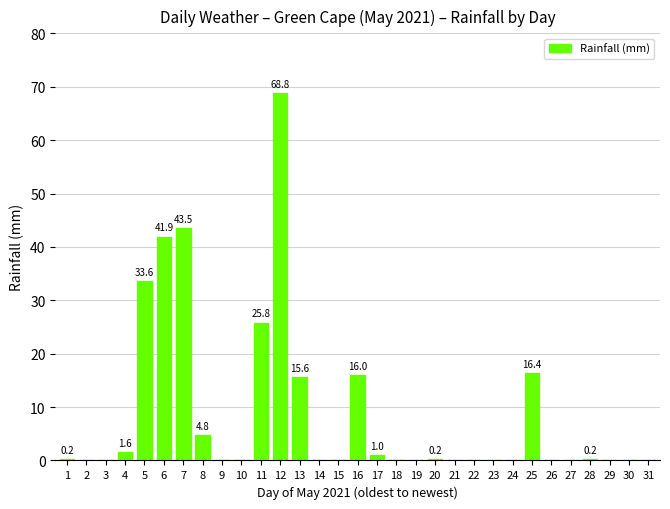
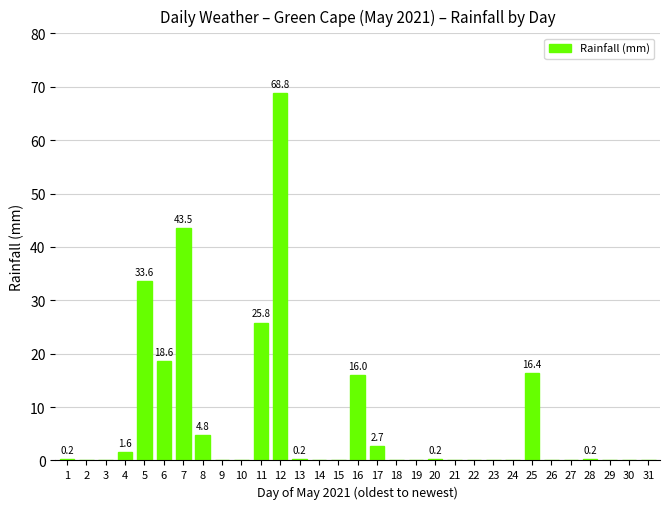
6: 41.9 -> 18.6
13: 15.6 -> 0.2
17: 1.0 -> 2.7
